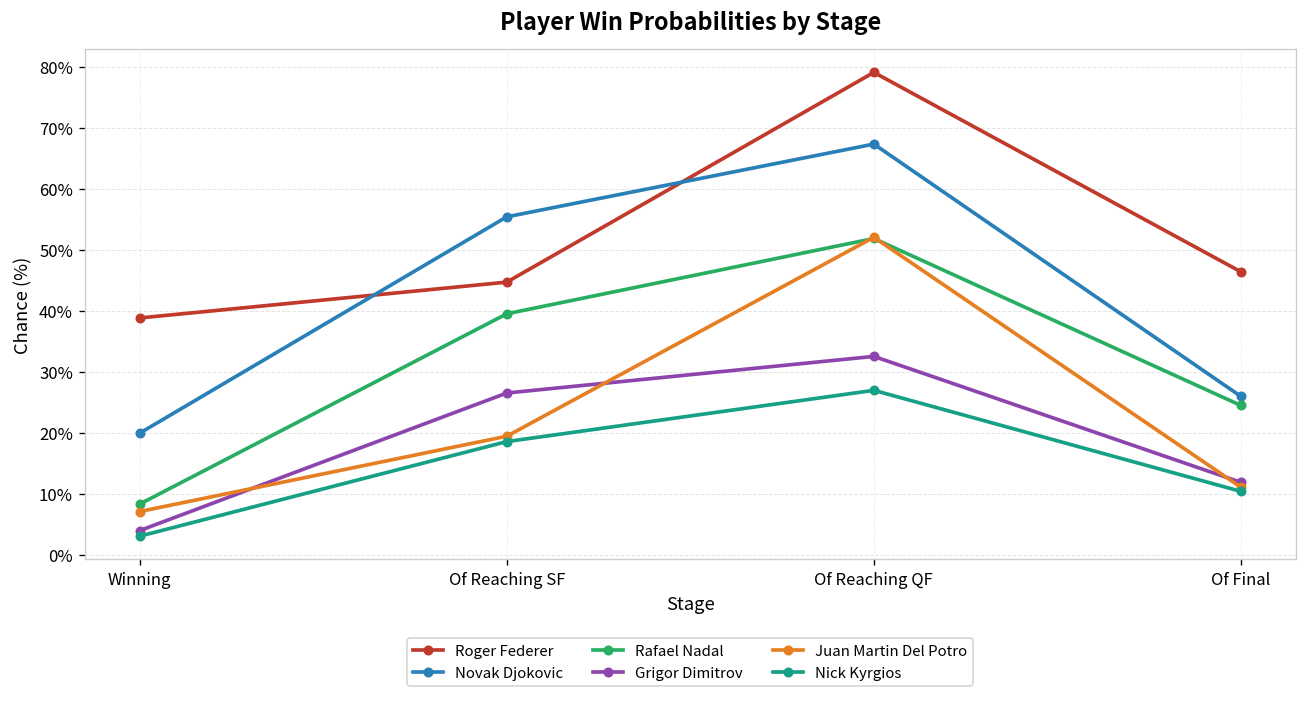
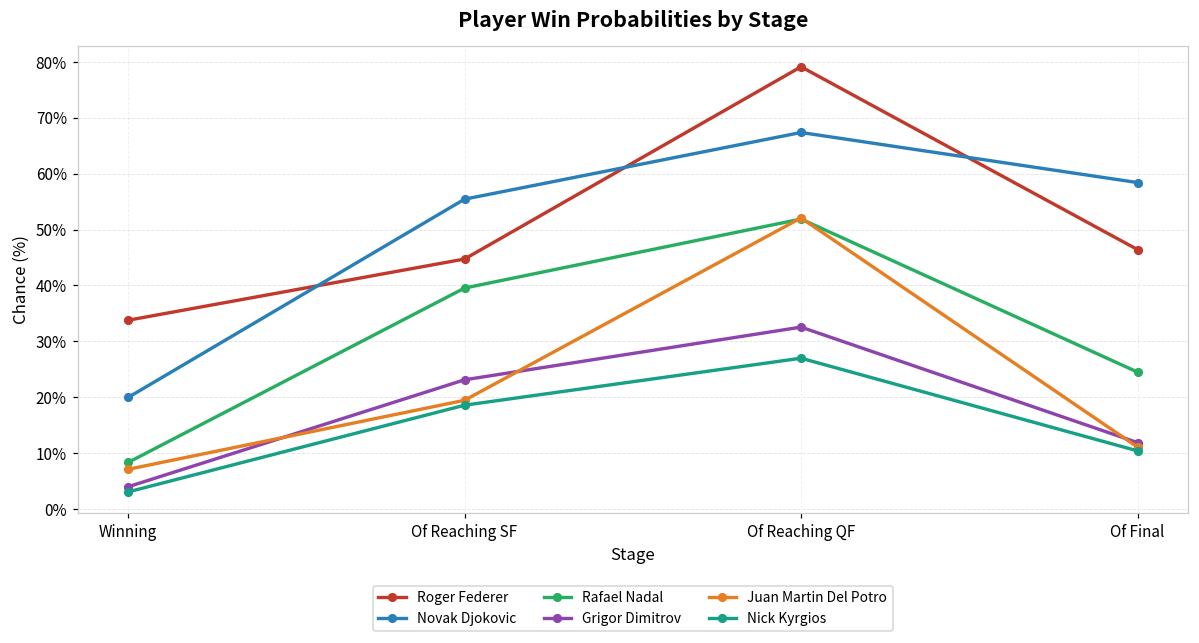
Roger Federer, Winning: 39% -> 34%
Grigor Dimitrov, Of Reaching SF: 27% -> 23%
Novak Djokovic, Of Final: 26% -> 58%
